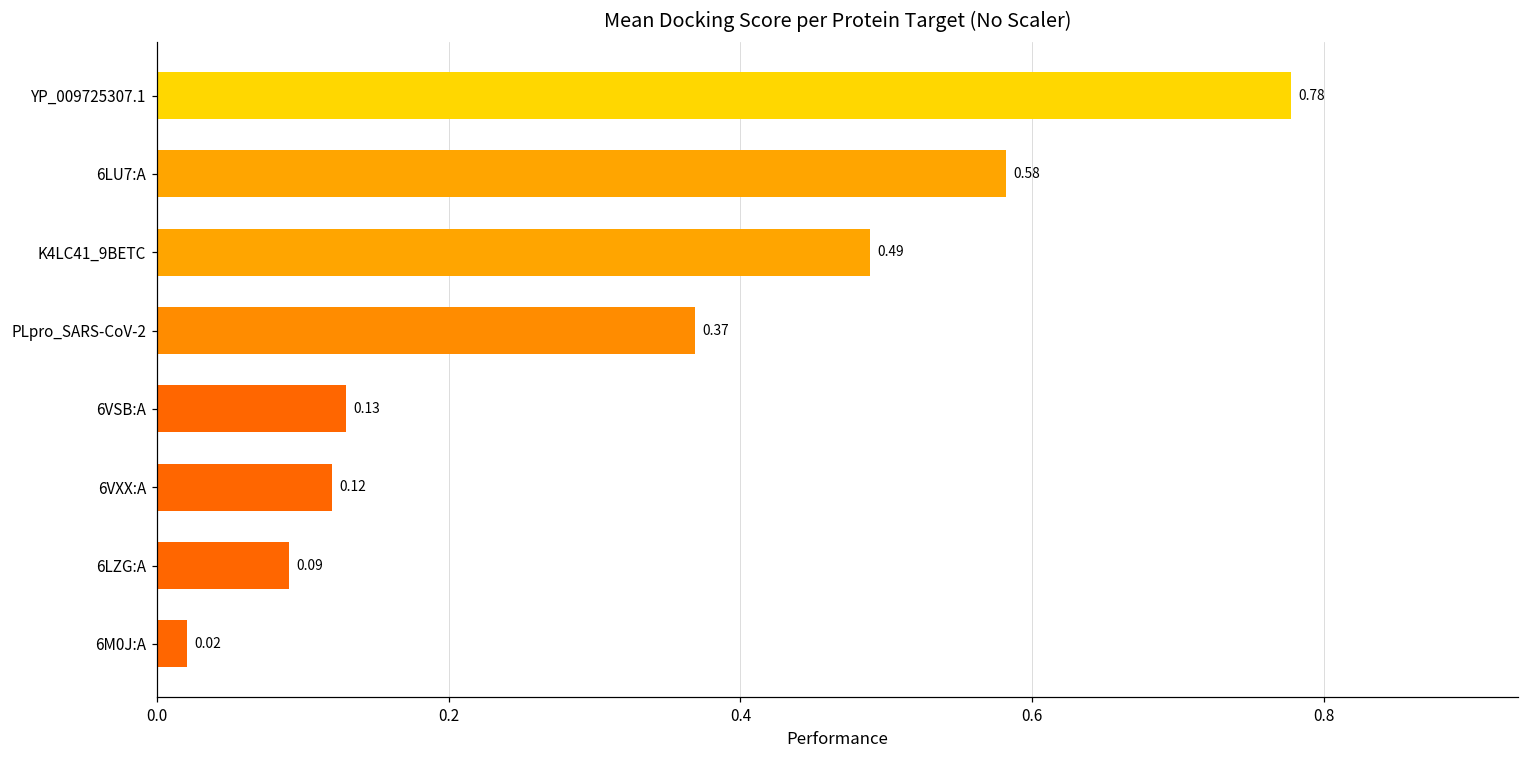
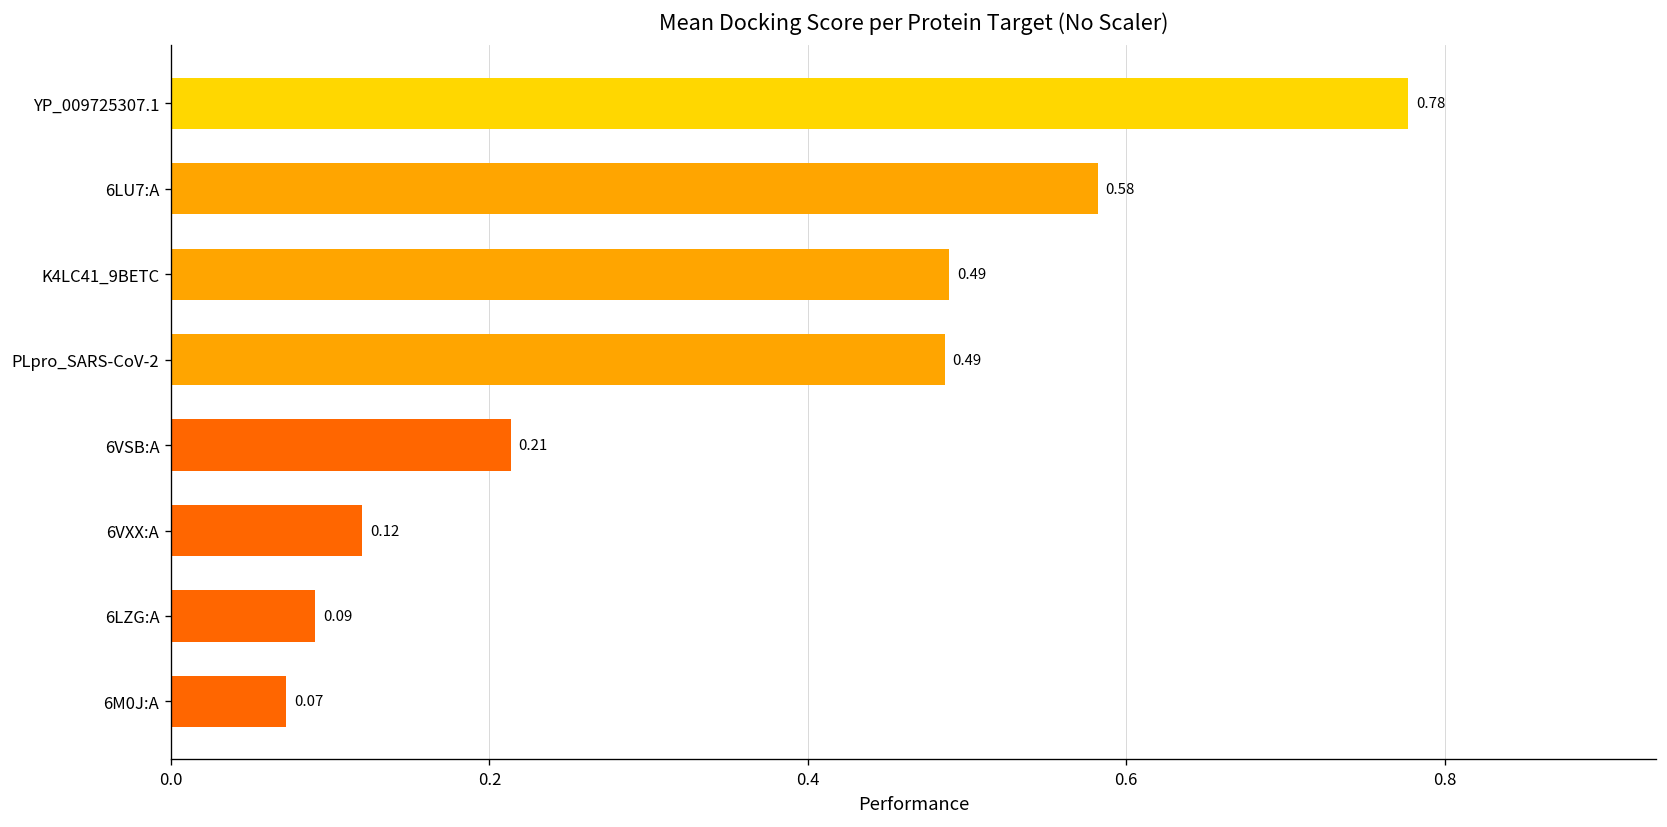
PLpro_SARS-CoV-2: 0.37 -> 0.49
6VSB:A: 0.13 -> 0.21
6M0J:A: 0.02 -> 0.07
